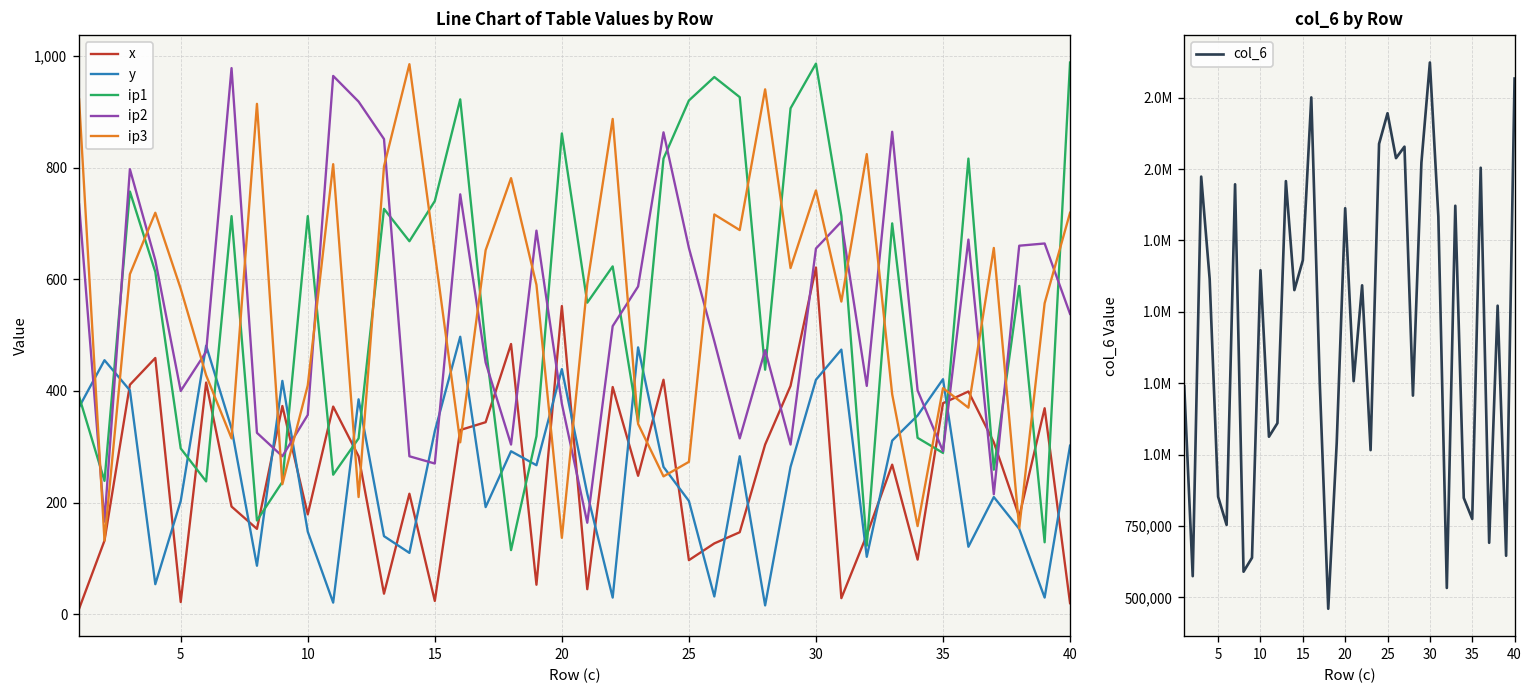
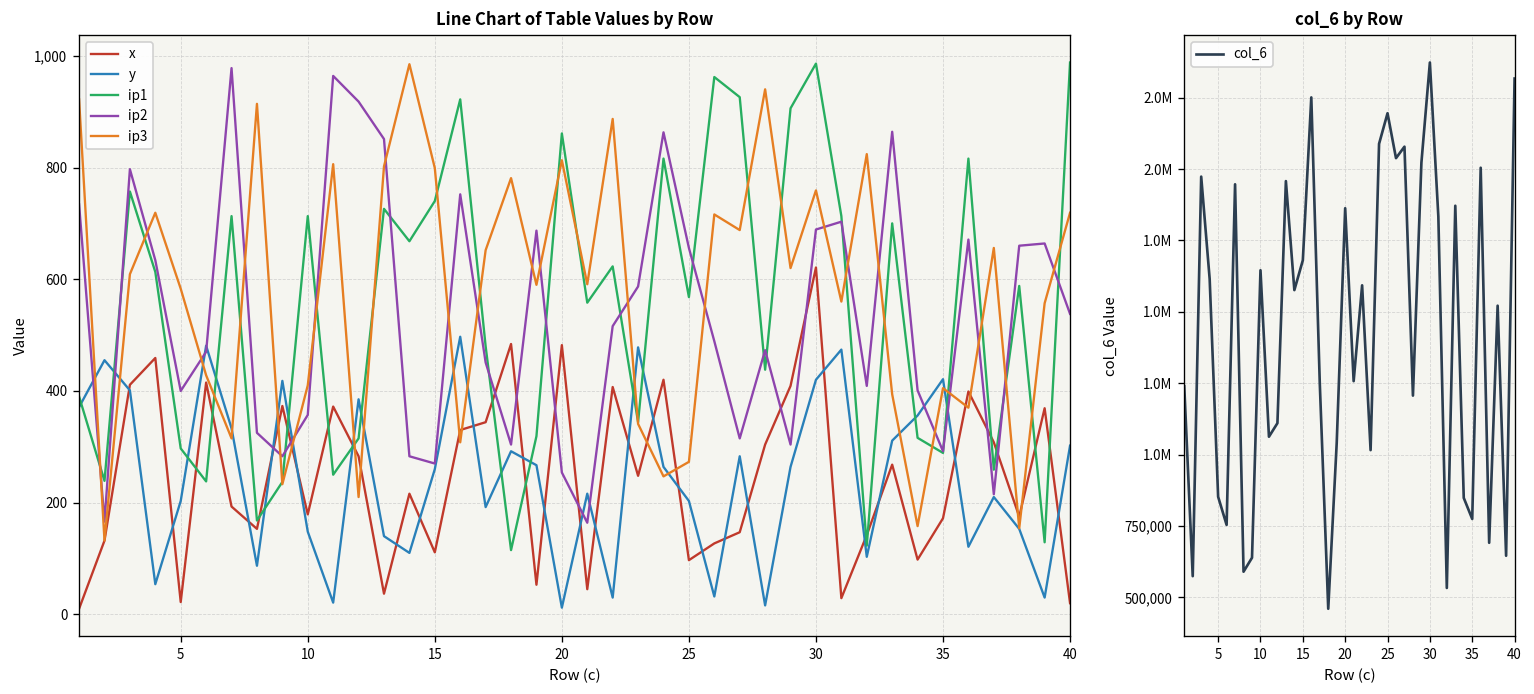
Line Chart of Table Values by Row, x, 15: 20 -> 110
Line Chart of Table Values by Row, y, 15: 330 -> 260
Line Chart of Table Values by Row, ip3, 15: 650 -> 800
Line Chart of Table Values by Row, x, 20: 550 -> 480
Line Chart of Table Values by Row, y, 20: 440 -> 10
Line Chart of Table Values by Row, ip2, 20: 380 -> 250
Line Chart of Table Values by Row, ip3, 20: 140 -> 810
Line Chart of Table Values by Row, ip1, 25: 920 -> 570
Line Chart of Table Values by Row, ip2, 30: 660 -> 690
Line Chart of Table Values by Row, x, 35: 380 -> 170
